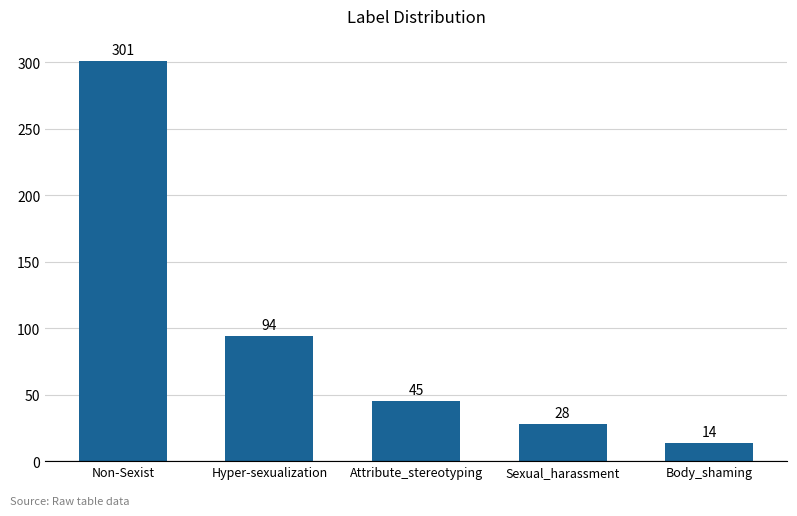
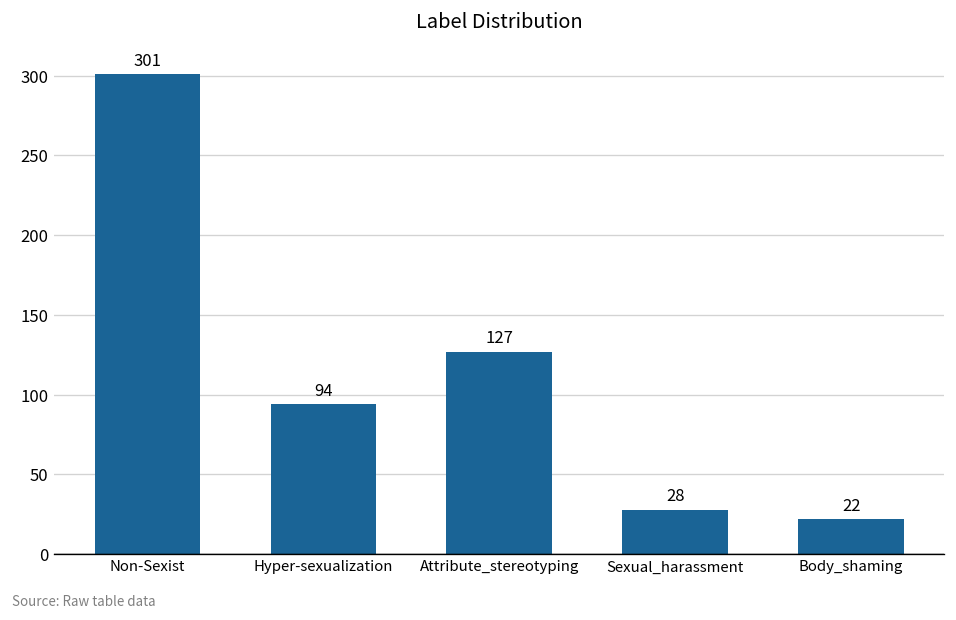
Attribute_stereotyping: 45 -> 127
Body_shaming: 14 -> 22
